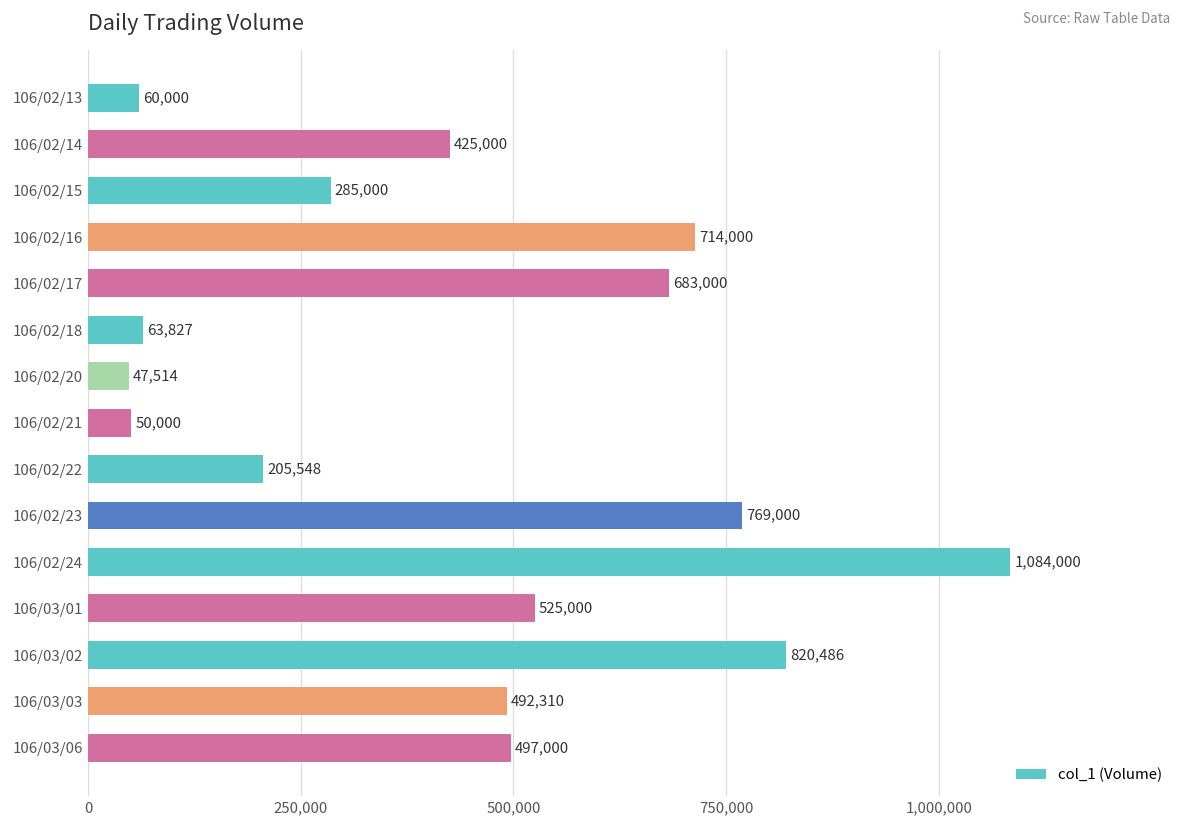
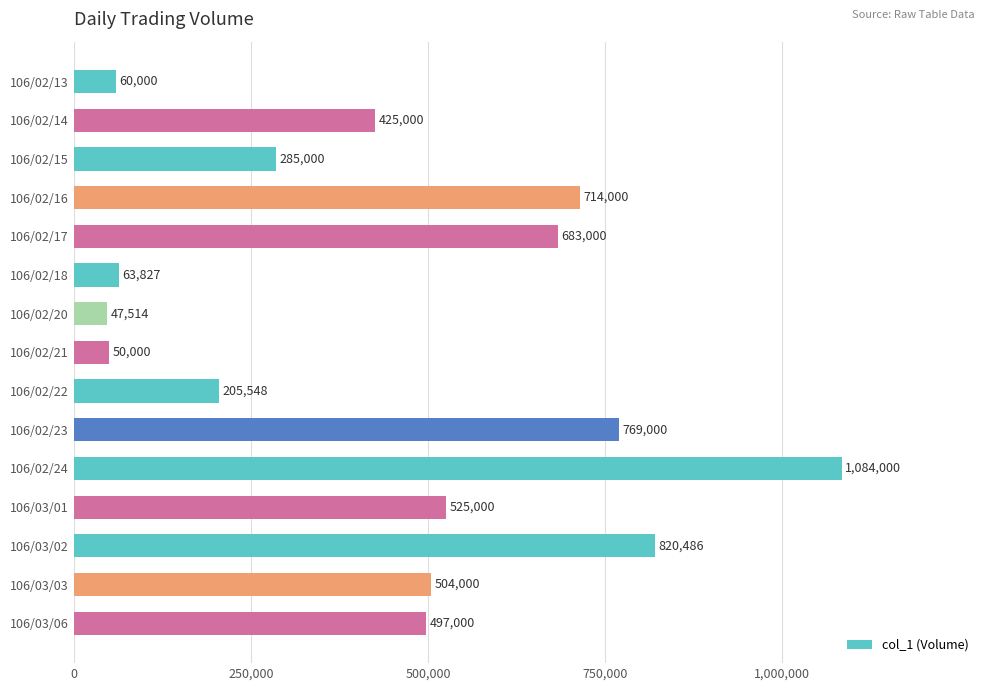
106/03/03: 492,310 -> 504,000
